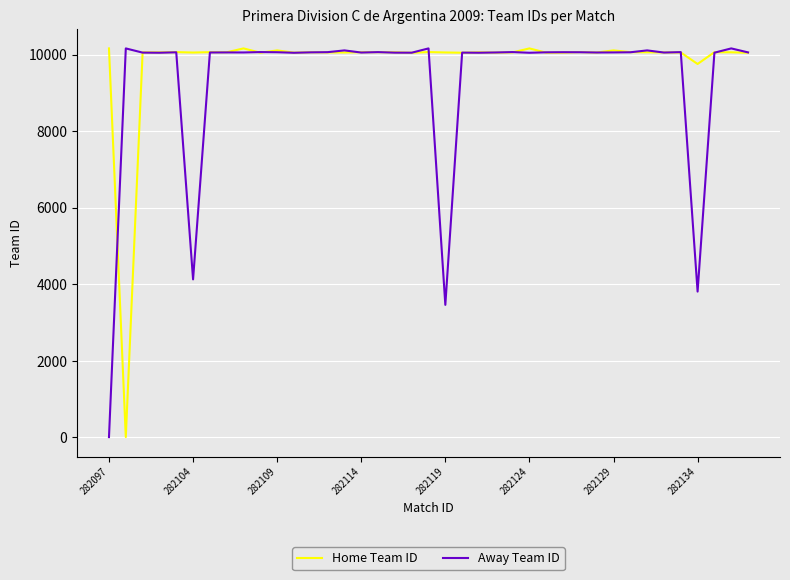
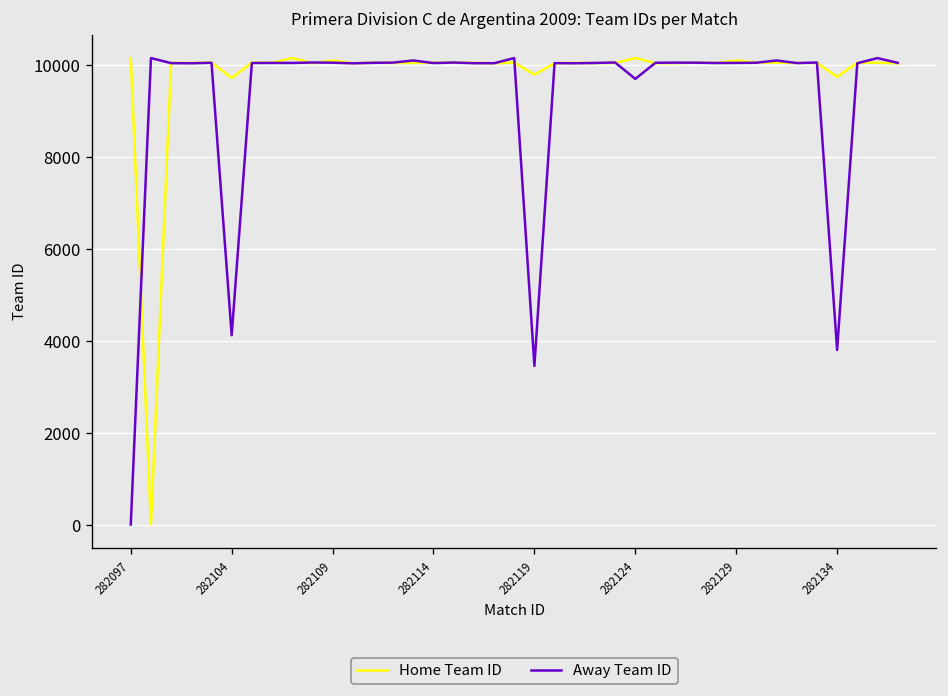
Home Team ID, 282104: 10100 -> 9700
Home Team ID, 282119: 10100 -> 9800
Away Team ID, 282124: 10000 -> 9700
